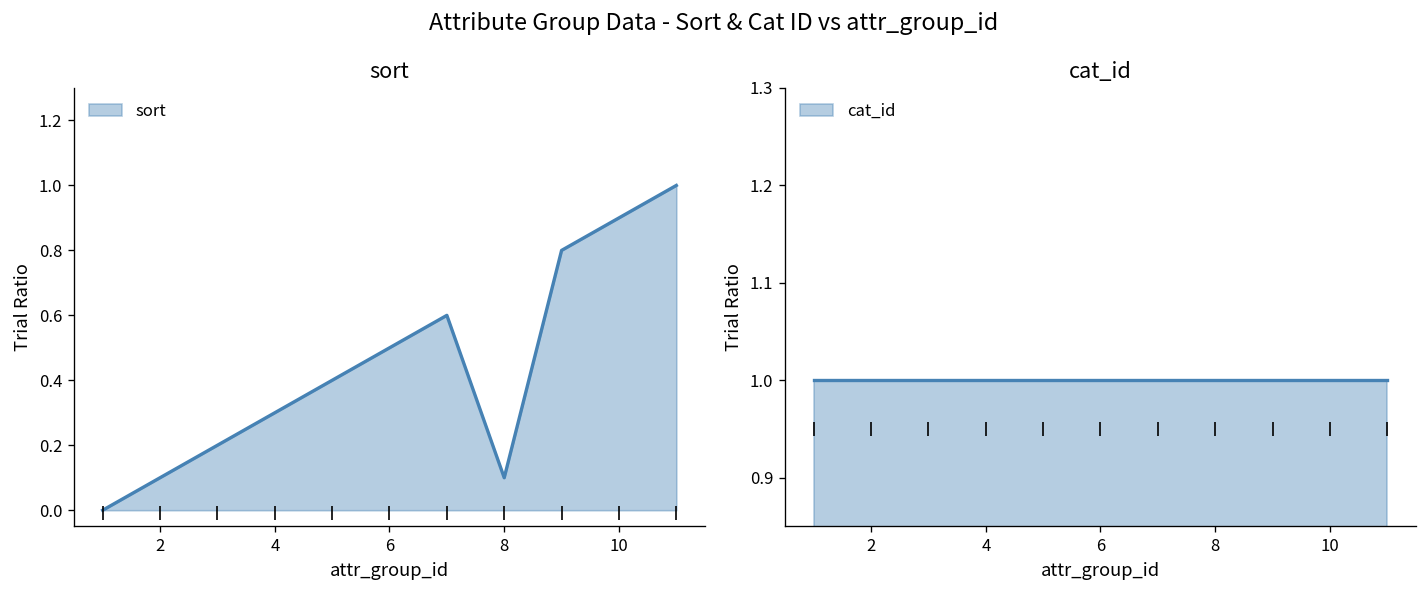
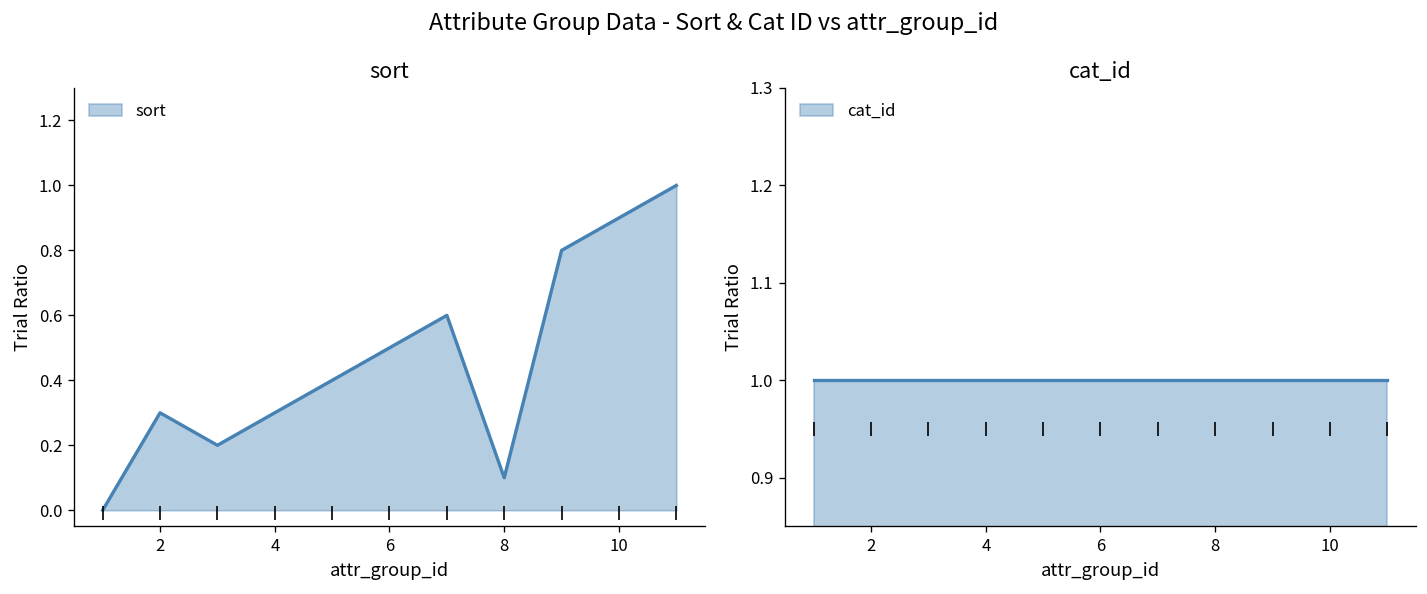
sort, sort, 2: 0.10 -> 0.30
